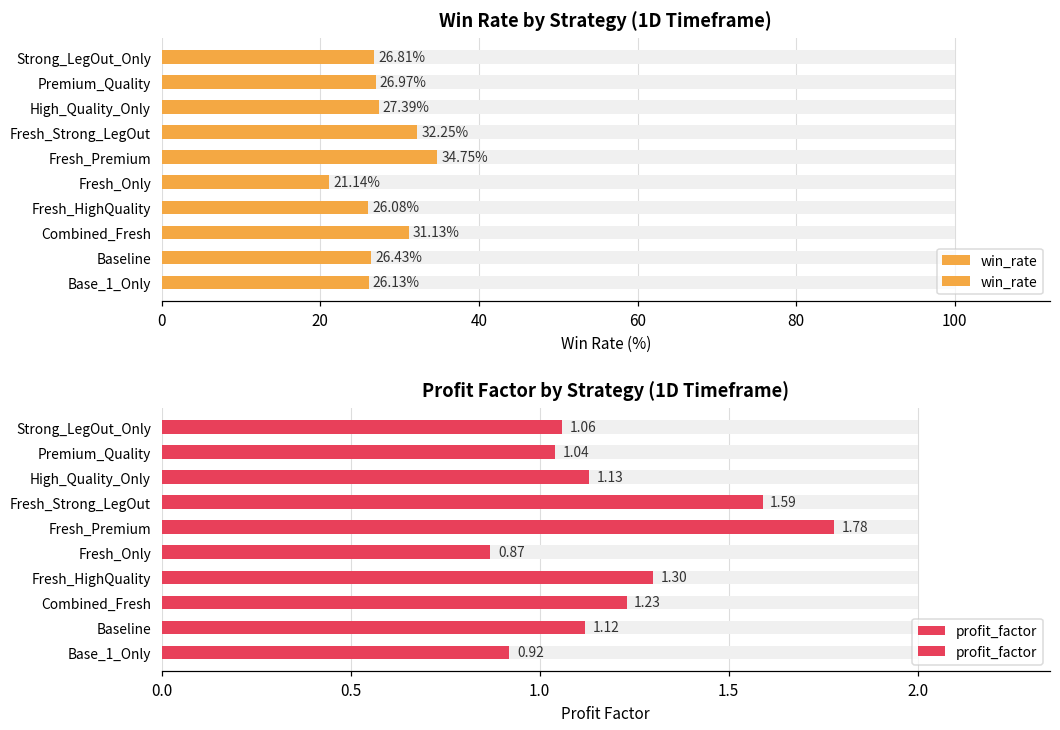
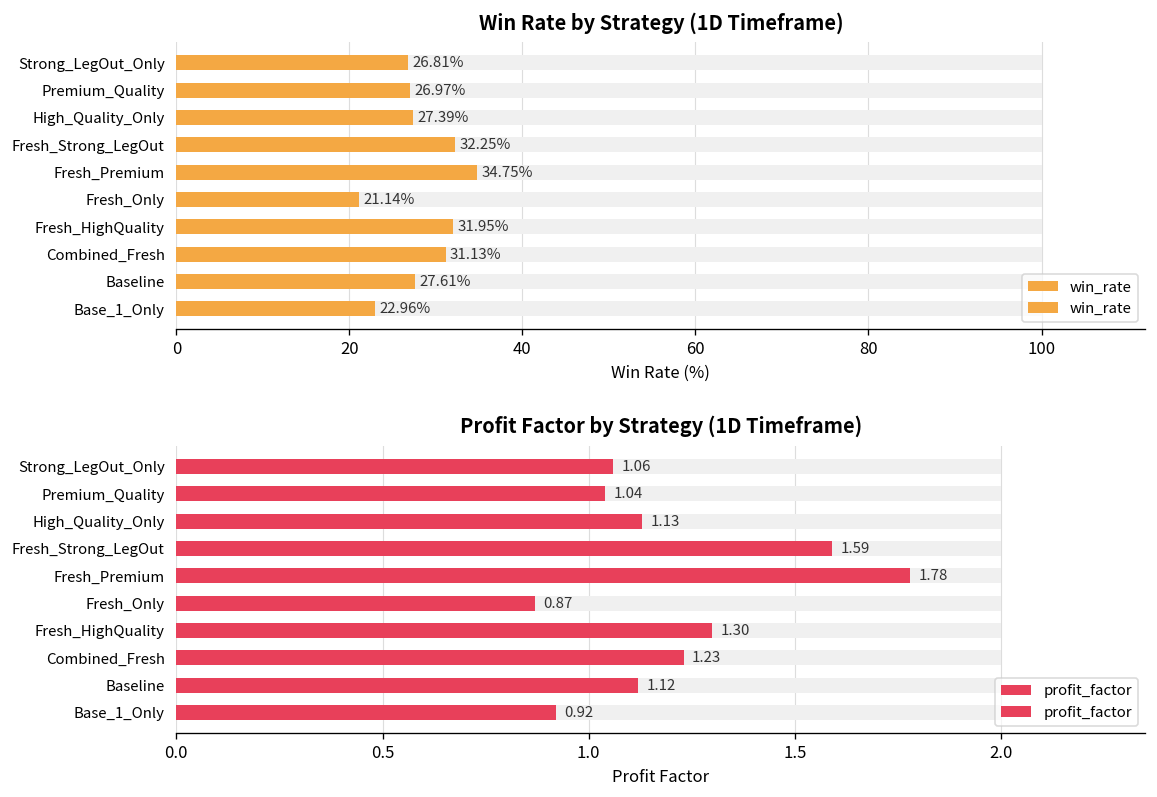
Win Rate by Strategy (1D Timeframe), win_rate, Fresh_HighQuality: 26.08% -> 31.95%
Win Rate by Strategy (1D Timeframe), win_rate, Baseline: 26.43% -> 27.61%
Win Rate by Strategy (1D Timeframe), win_rate, Base_1_Only: 26.13% -> 22.96%
